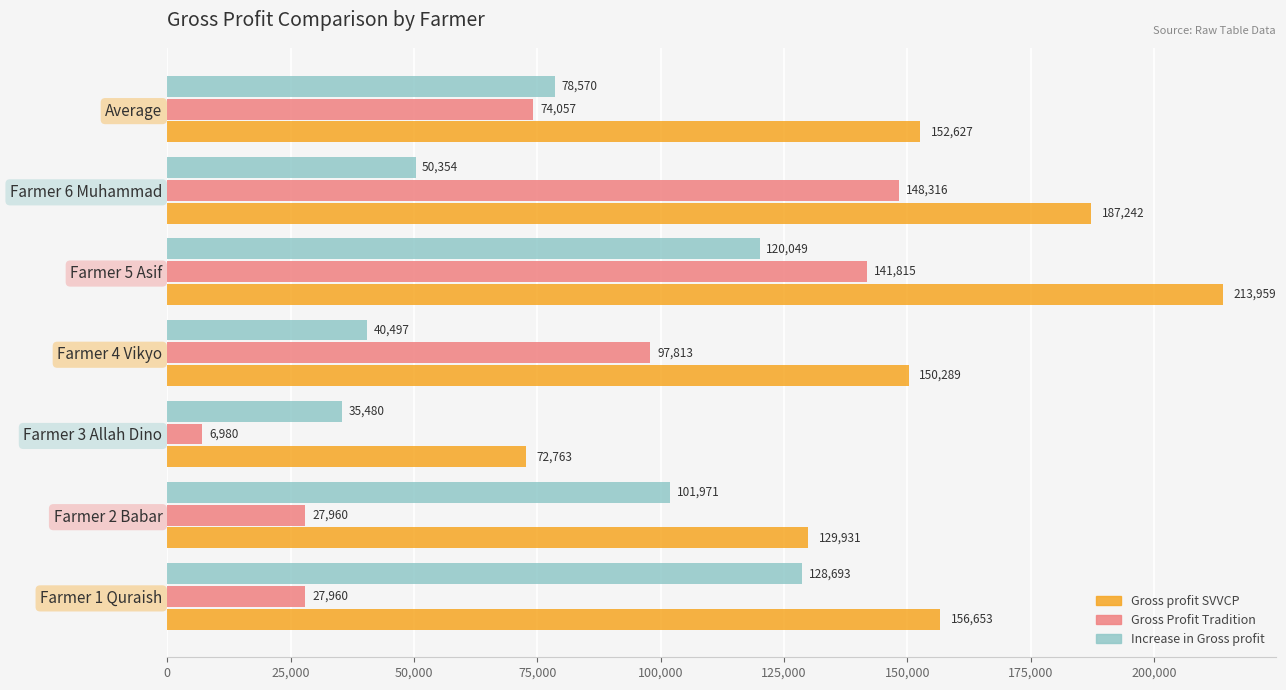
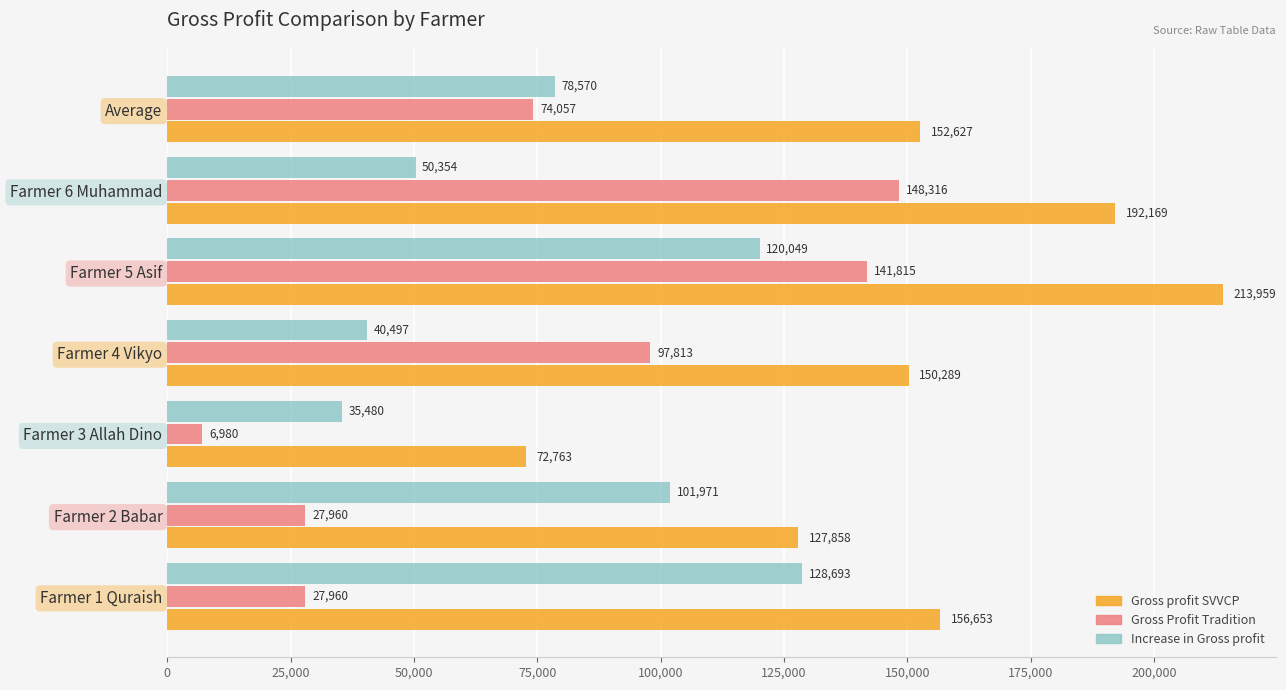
Gross profit SVVCP, Farmer 6 Muhammad: 187,242 -> 192,169
Gross profit SVVCP, Farmer 2 Babar: 129,931 -> 127,858
